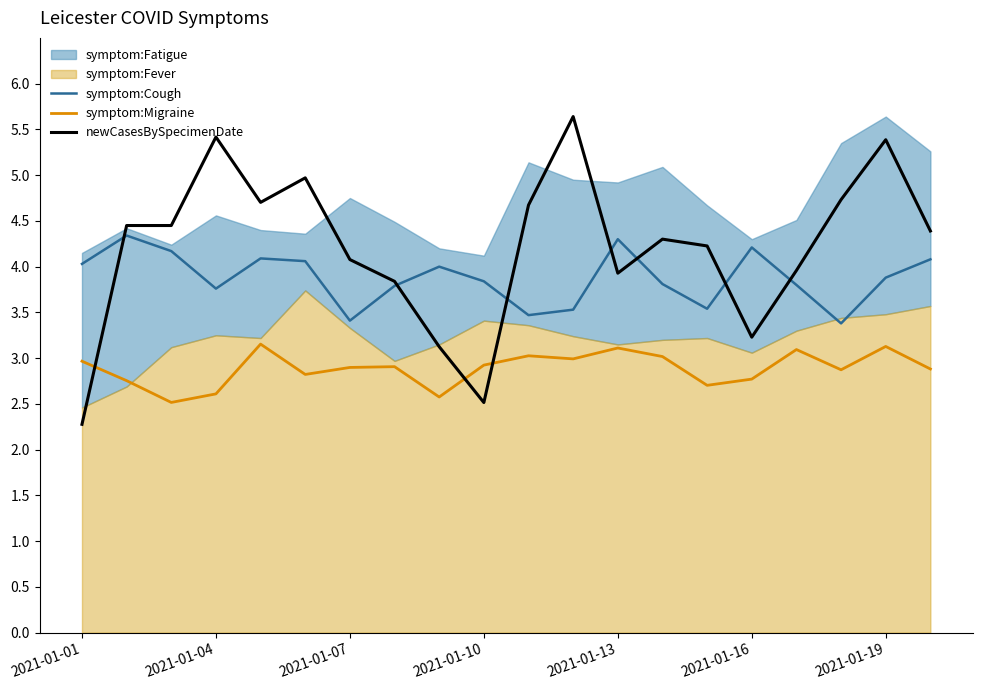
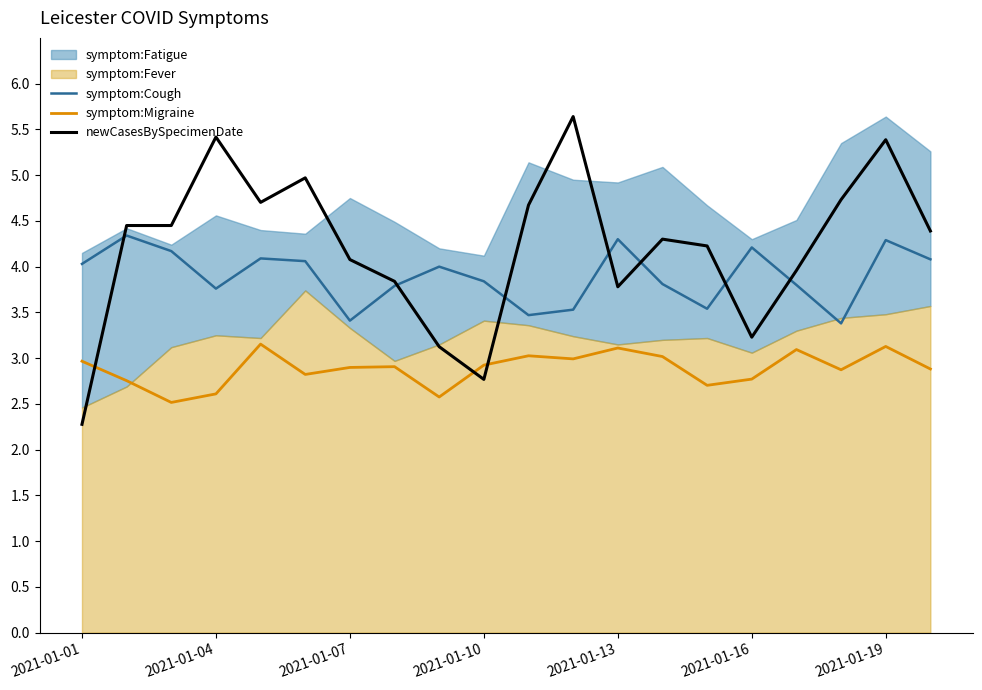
newCasesBySpecimenDate, 2021-01-10: 2.5 -> 2.8
newCasesBySpecimenDate, 2021-01-13: 3.9 -> 3.8
symptom:Cough, 2021-01-19: 3.9 -> 4.3
